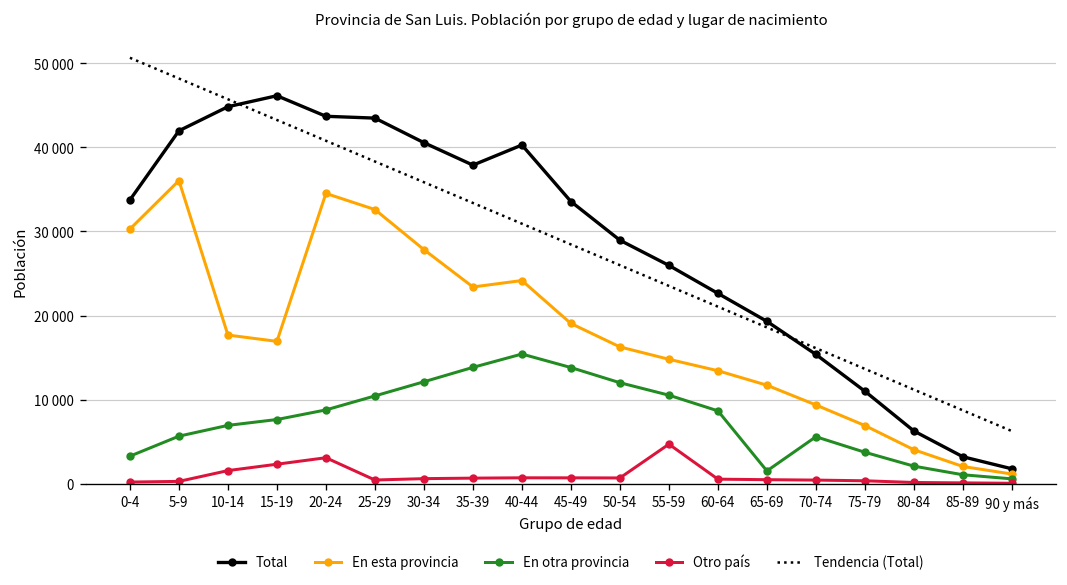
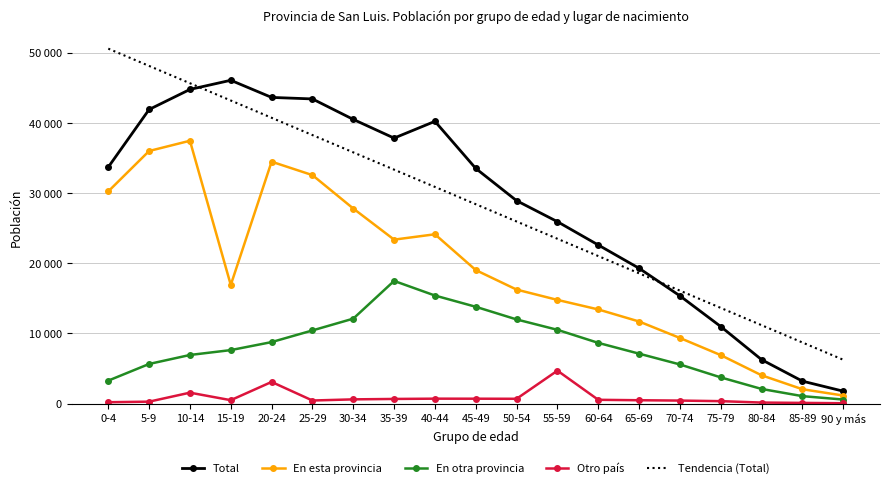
En esta provincia, 10-14: 18000 -> 38000
Otro país, 15-19: 2000 -> 0
En otra provincia, 35-39: 14000 -> 18000
En otra provincia, 65-69: 2000 -> 7000
